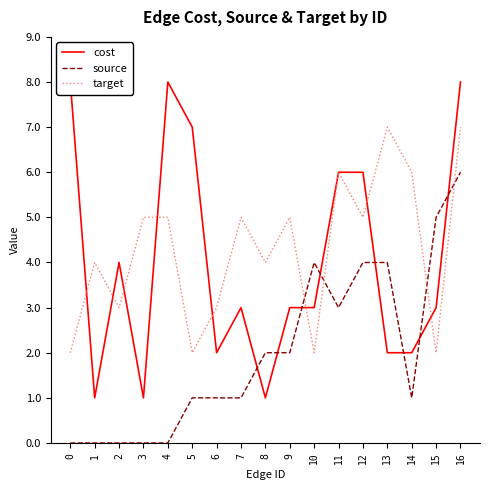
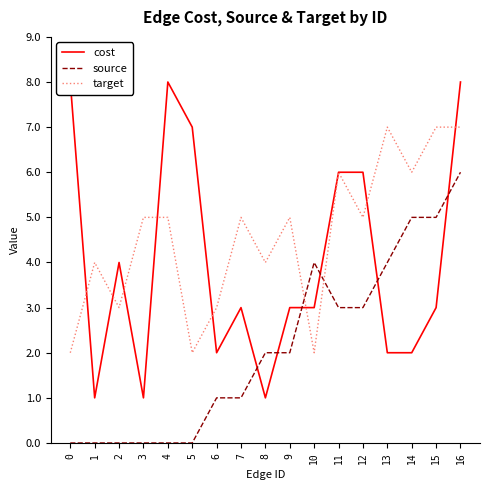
source, 5: 1 -> 0
source, 12: 4 -> 3
source, 14: 1 -> 5
target, 15: 2 -> 7
